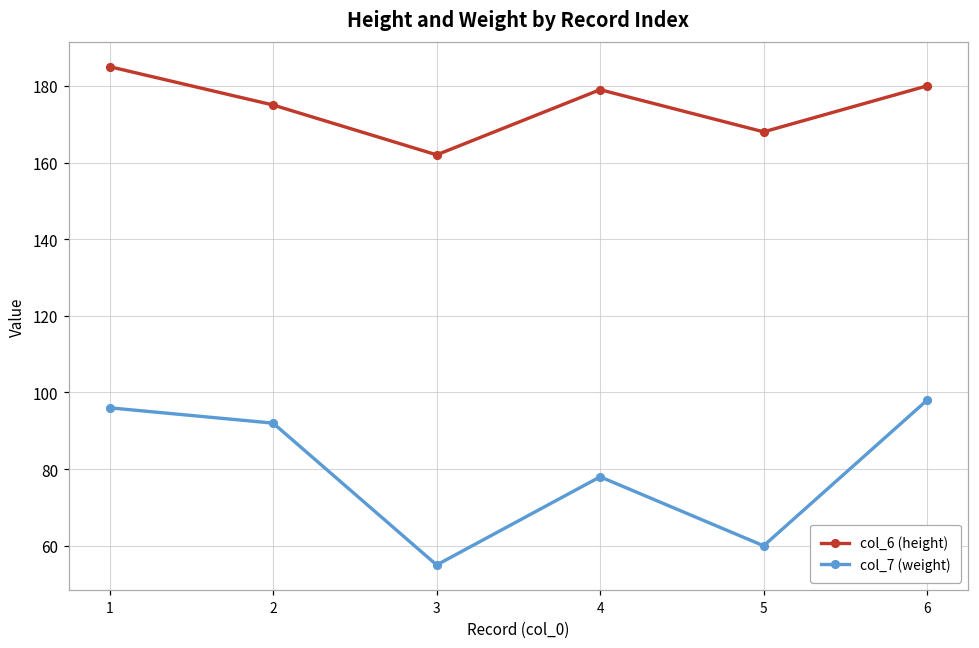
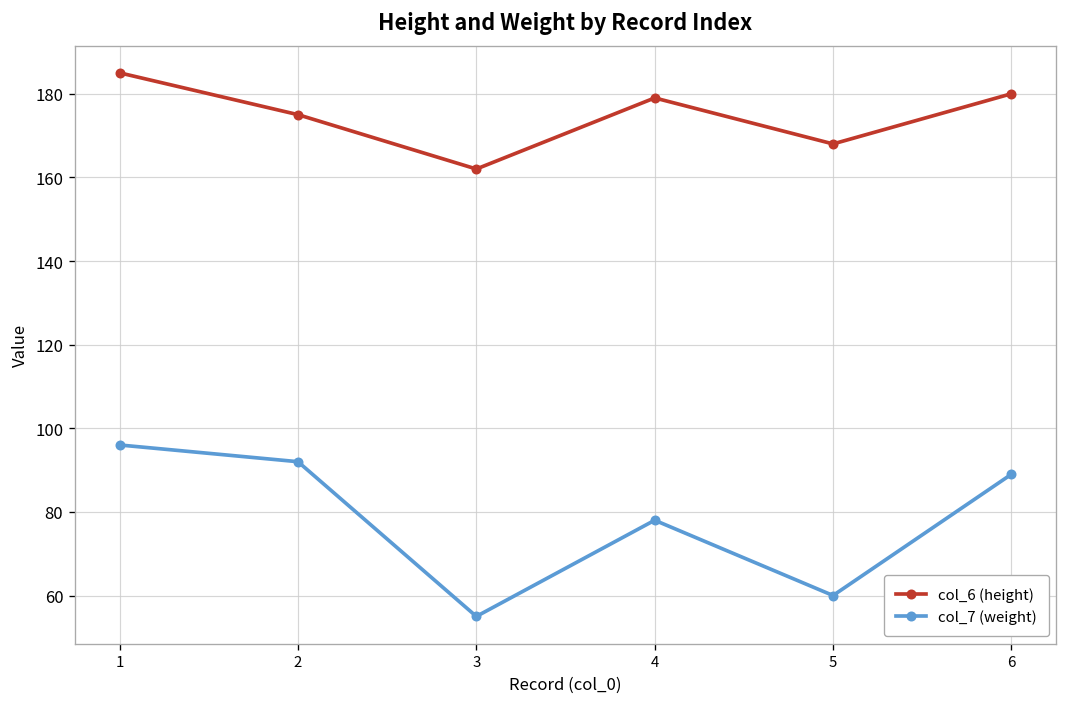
col_7 (weight), 6: 98 -> 89
